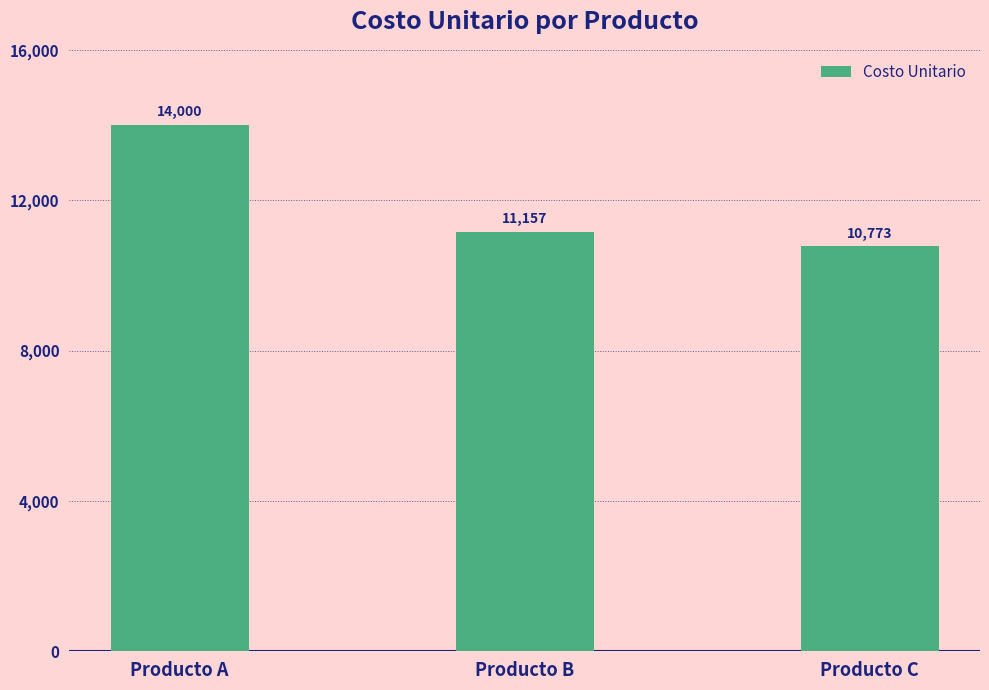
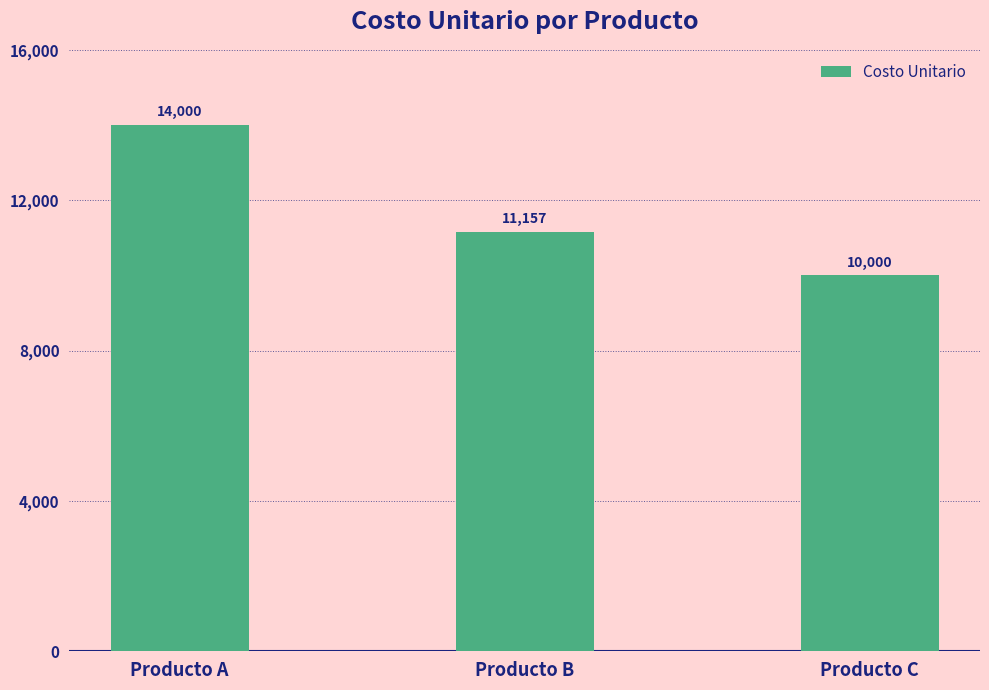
Producto C: 10,773 -> 10,000
